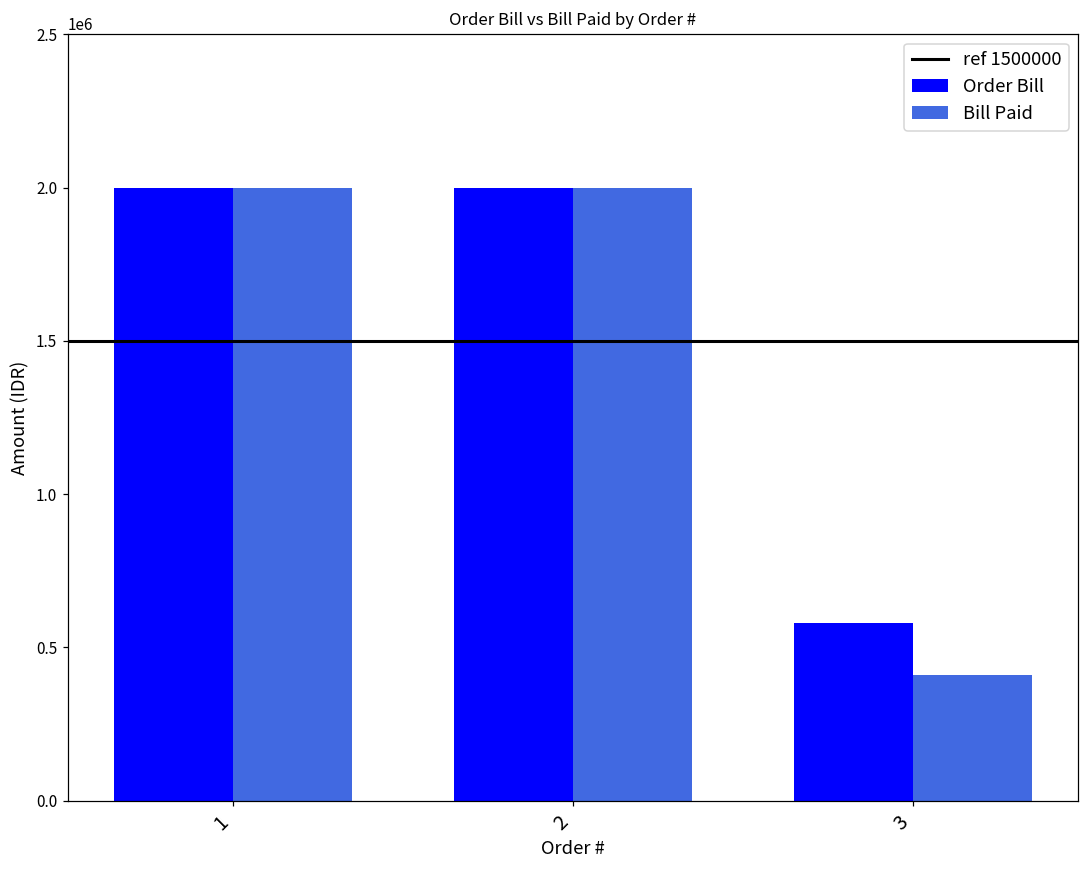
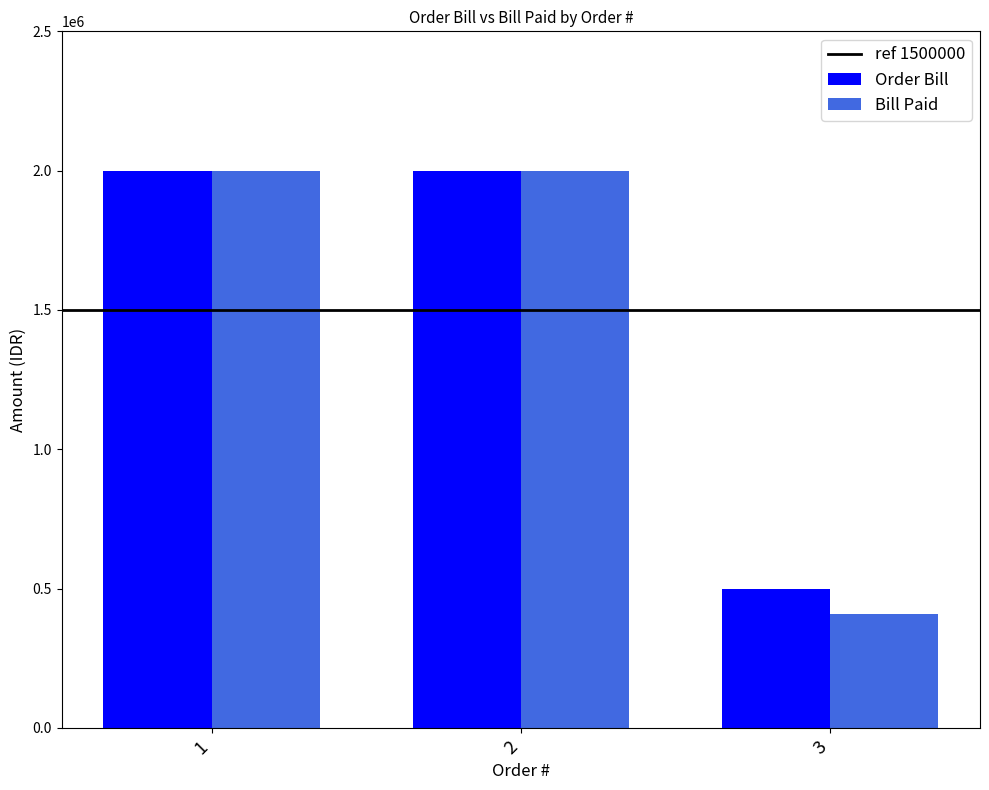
Order Bill, 3: 580000 -> 500000
